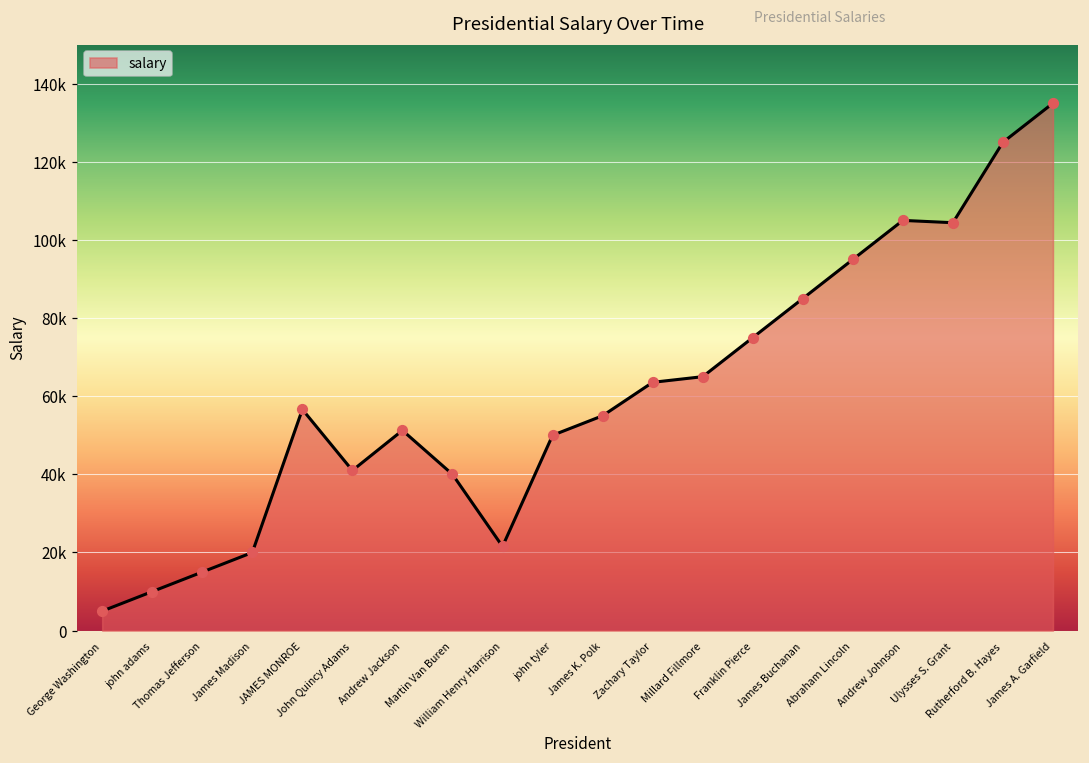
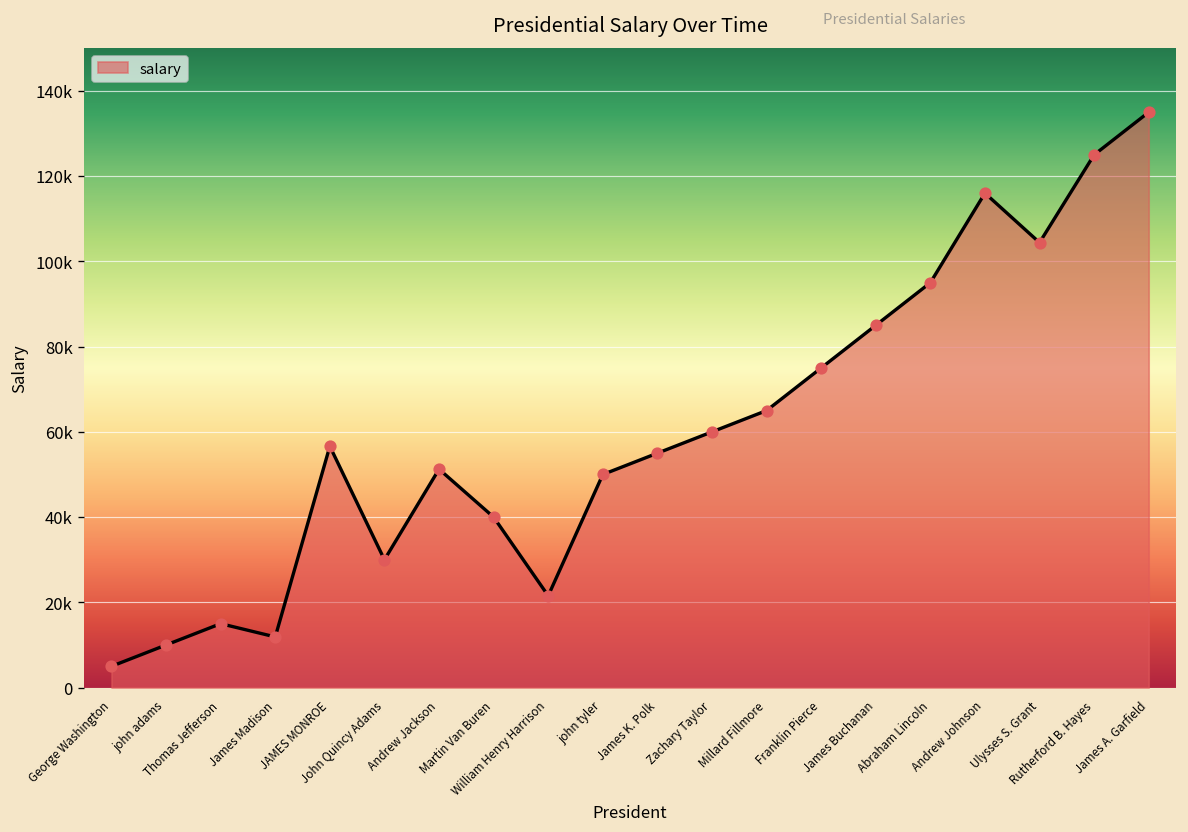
James Madison: 20000 -> 12000
John Quincy Adams: 41000 -> 30000
Zachary Taylor: 64000 -> 60000
Andrew Johnson: 105000 -> 116000
